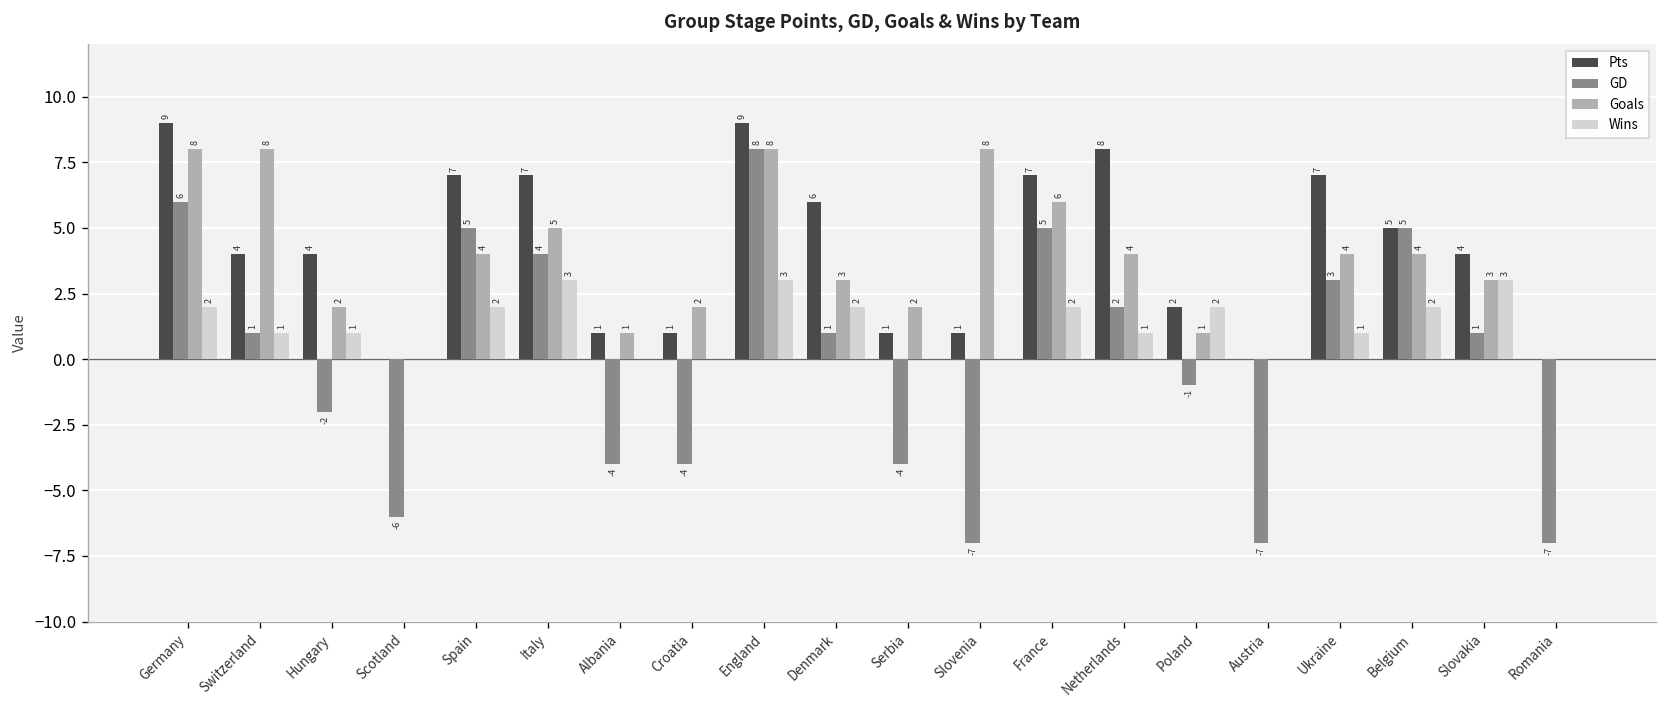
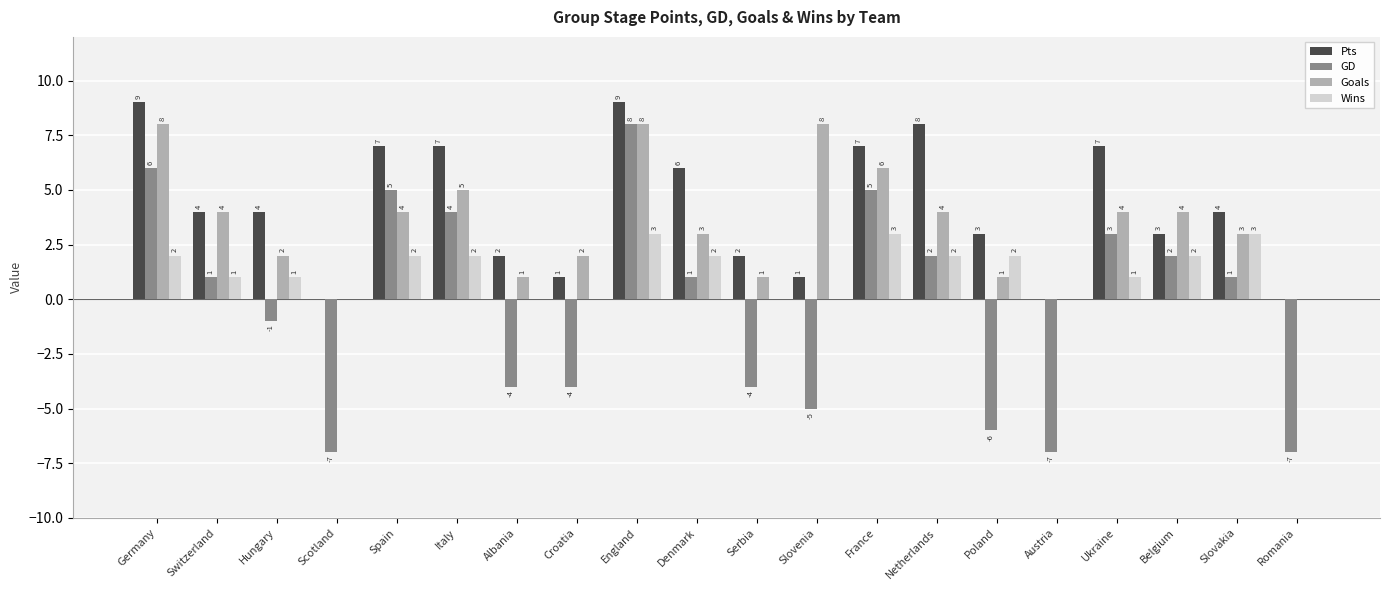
Goals, Switzerland: 8 -> 4
GD, Hungary: -2 -> -1
GD, Scotland: -6 -> -7
Wins, Italy: 3 -> 2
Pts, Albania: 1 -> 2
Pts, Serbia: 1 -> 2
Goals, Serbia: 2 -> 1
GD, Slovenia: -7 -> -5
Wins, France: 2 -> 3
Wins, Netherlands: 1 -> 2
Pts, Poland: 2 -> 3
GD, Poland: -1 -> -6
Pts, Belgium: 5 -> 3
GD, Belgium: 5 -> 2
